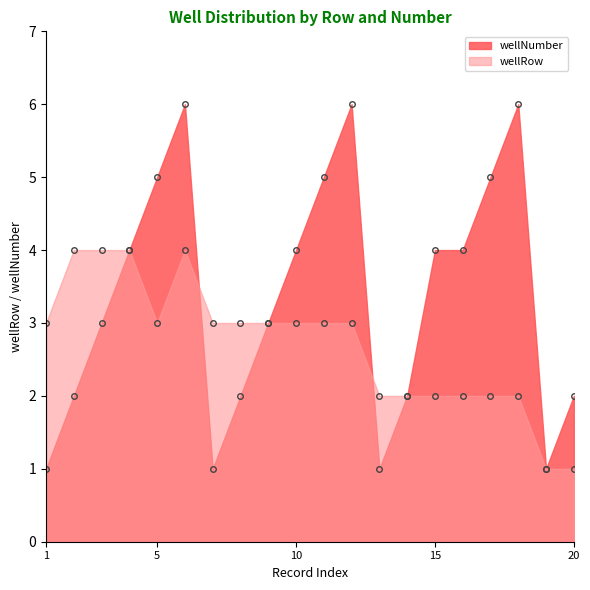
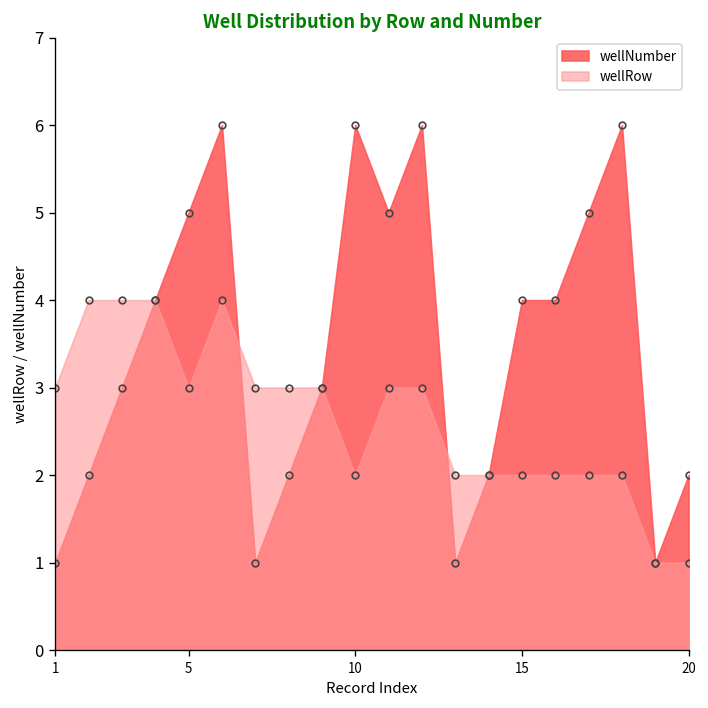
wellNumber, 10: 4 -> 6
wellRow, 10: 3 -> 2
